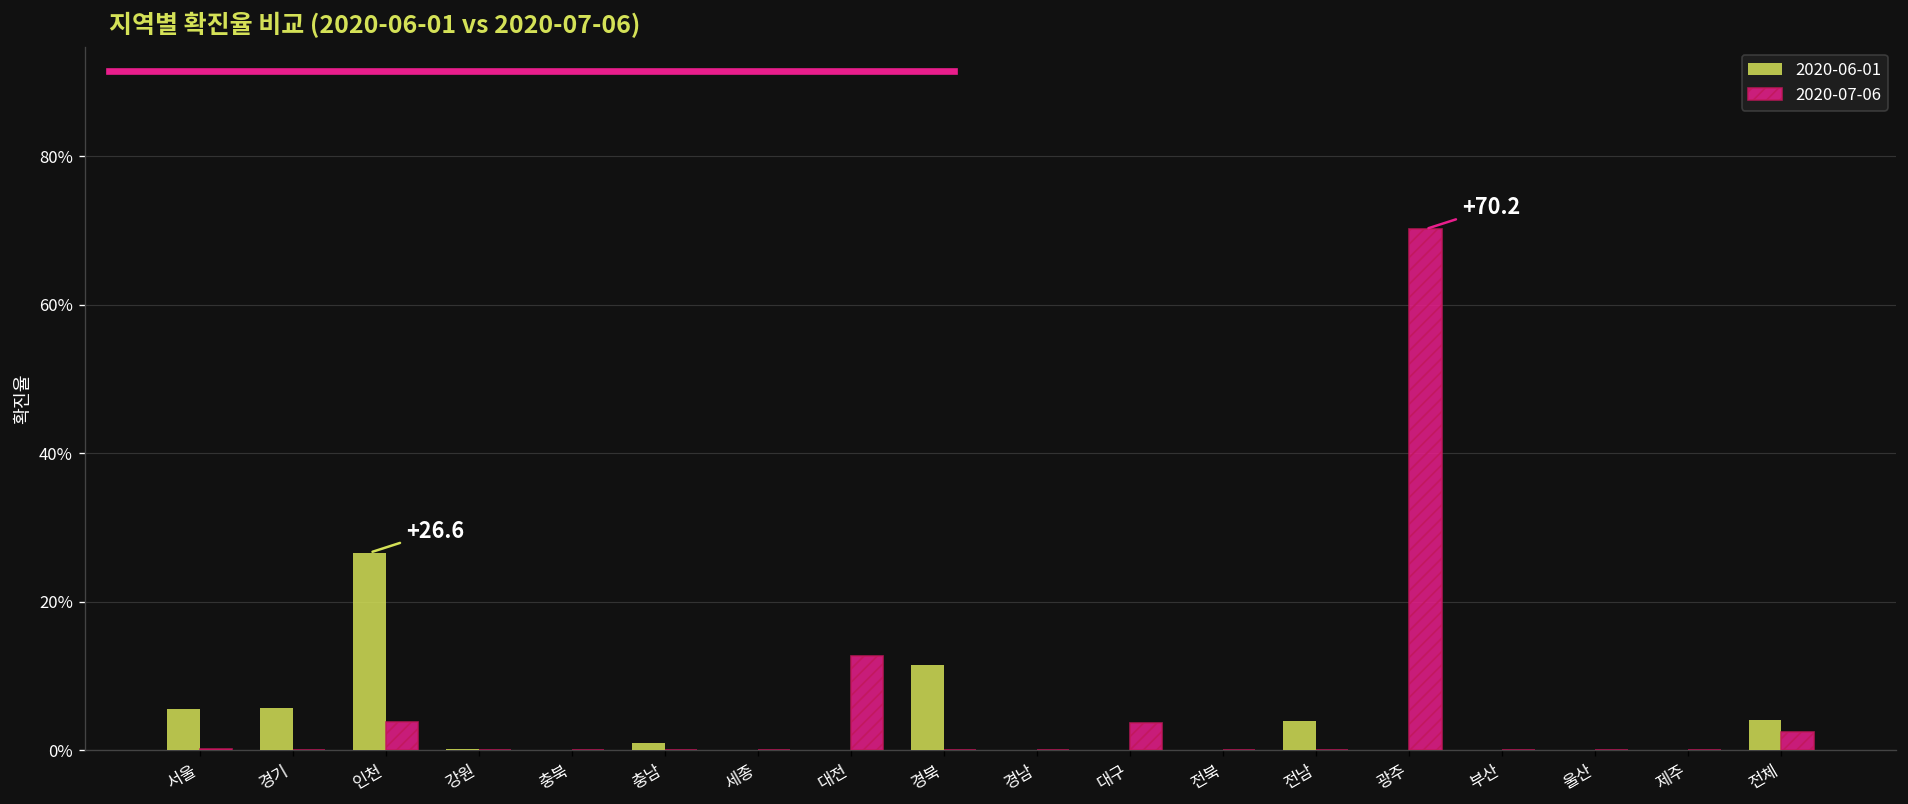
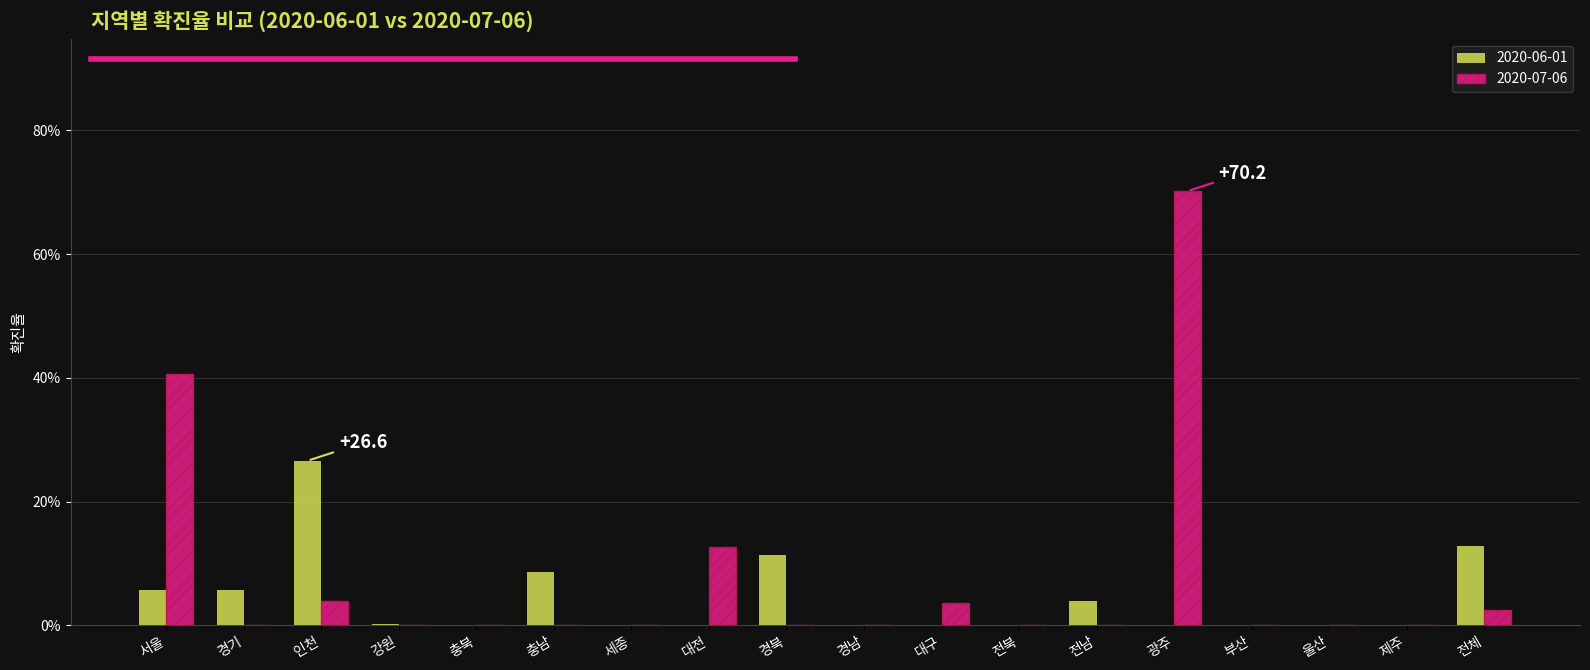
2020-07-06, 서울: 0% -> 41%
2020-06-01, 충남: 1% -> 9%
2020-06-01, 전체: 4% -> 13%
